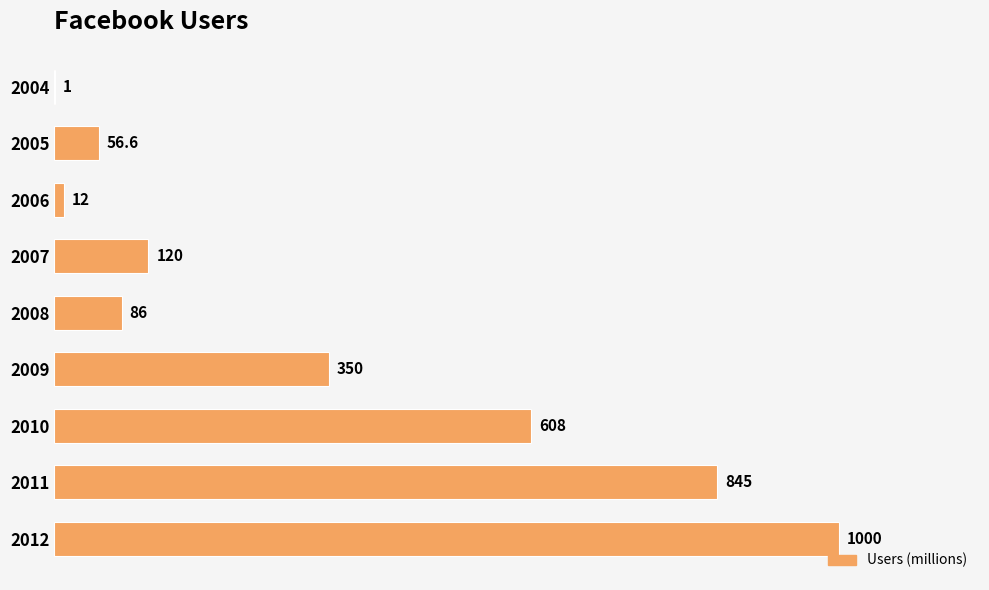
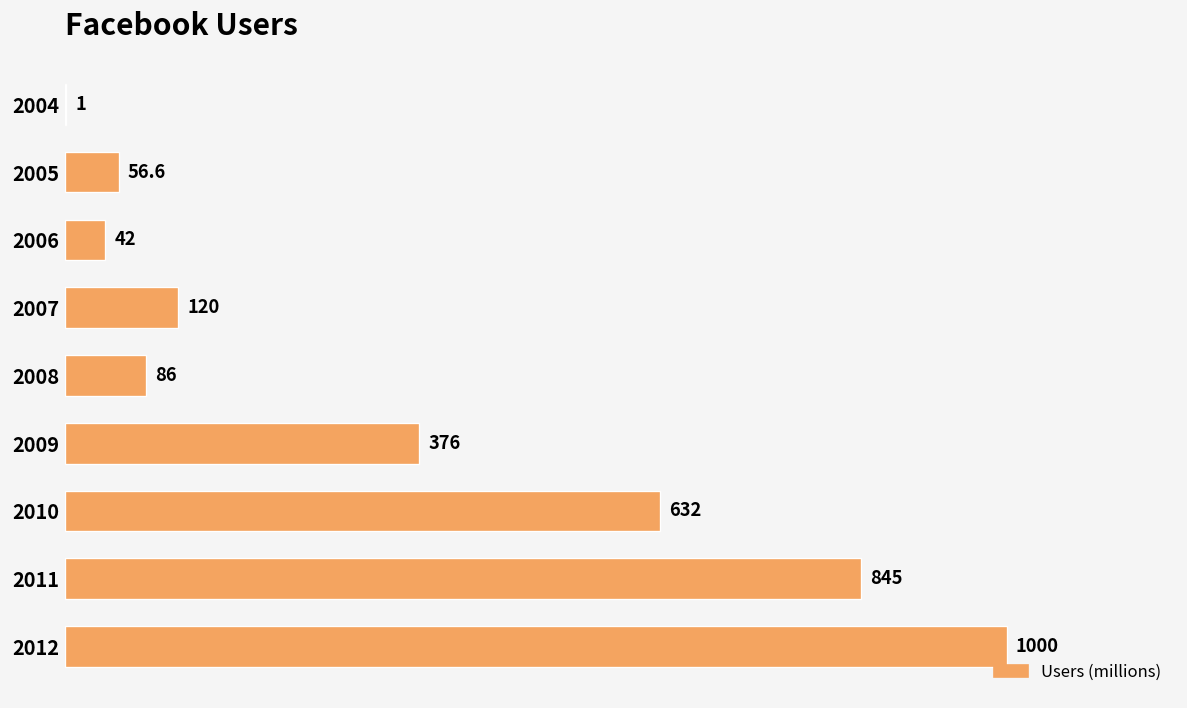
2006: 12 -> 42
2009: 350 -> 376
2010: 608 -> 632
